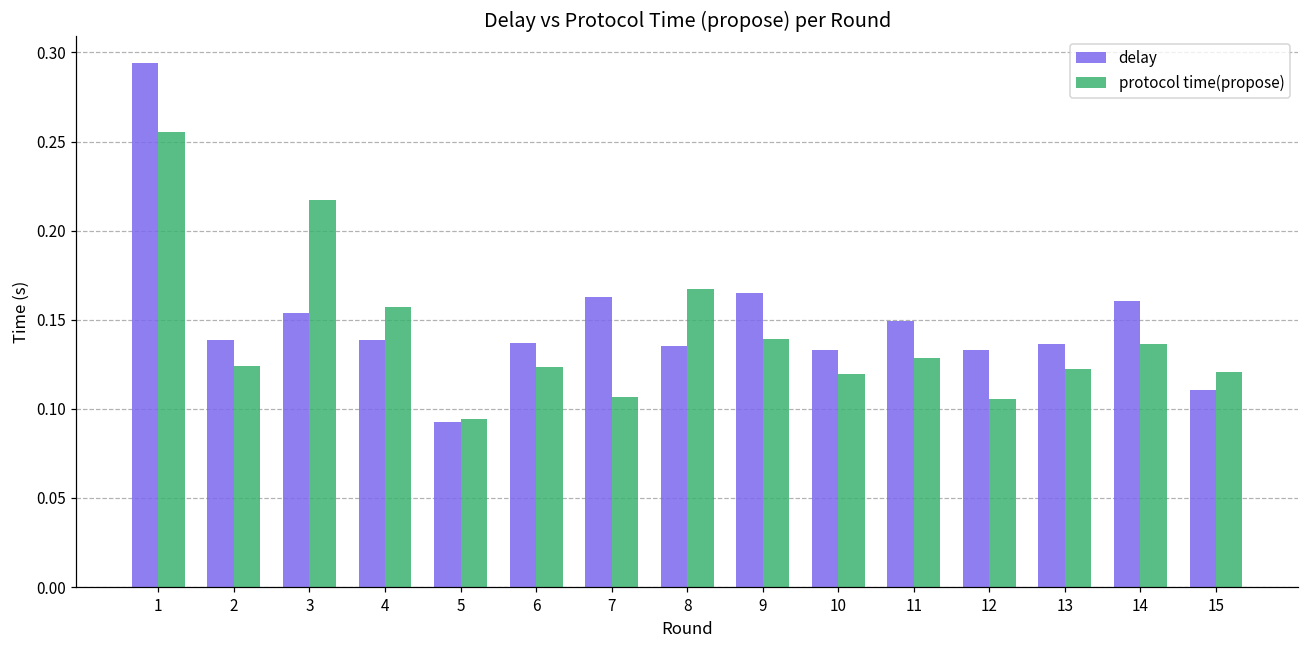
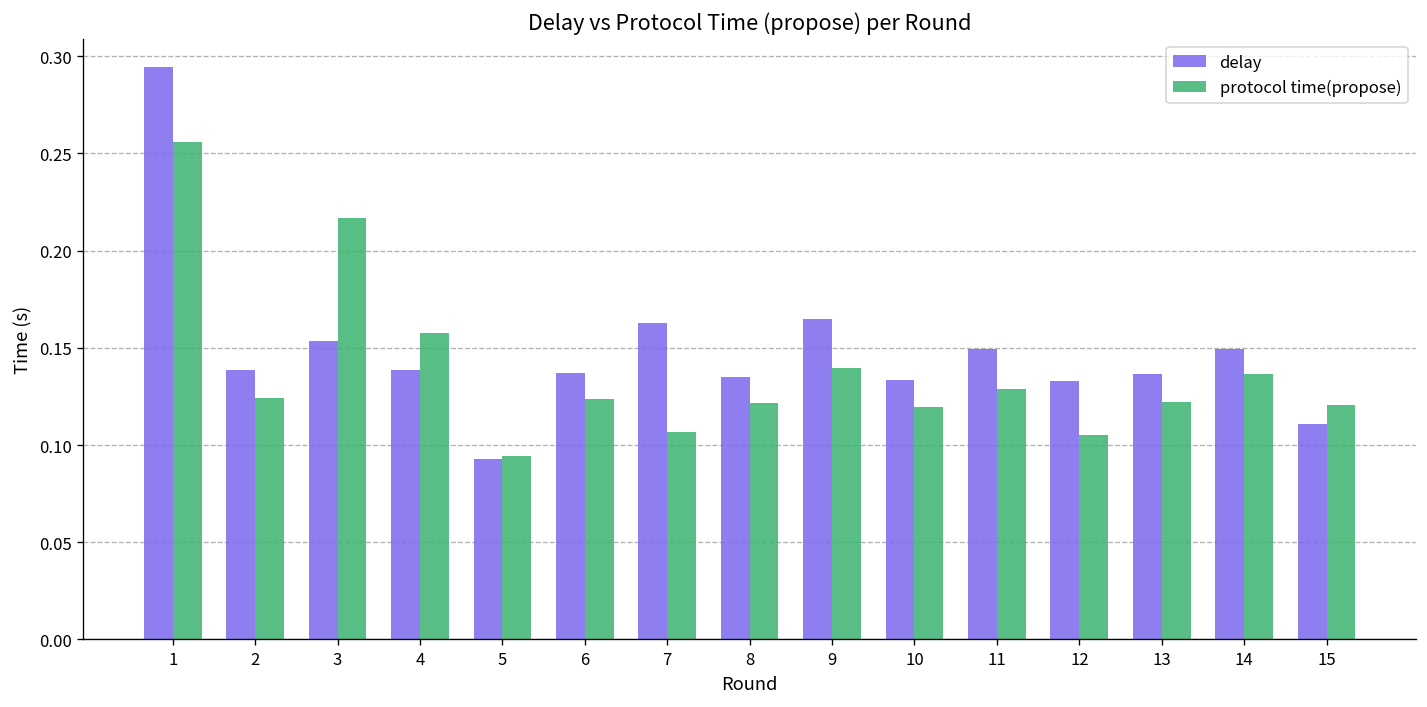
protocol time(propose), 8: 0.167 -> 0.122
delay, 14: 0.160 -> 0.149
